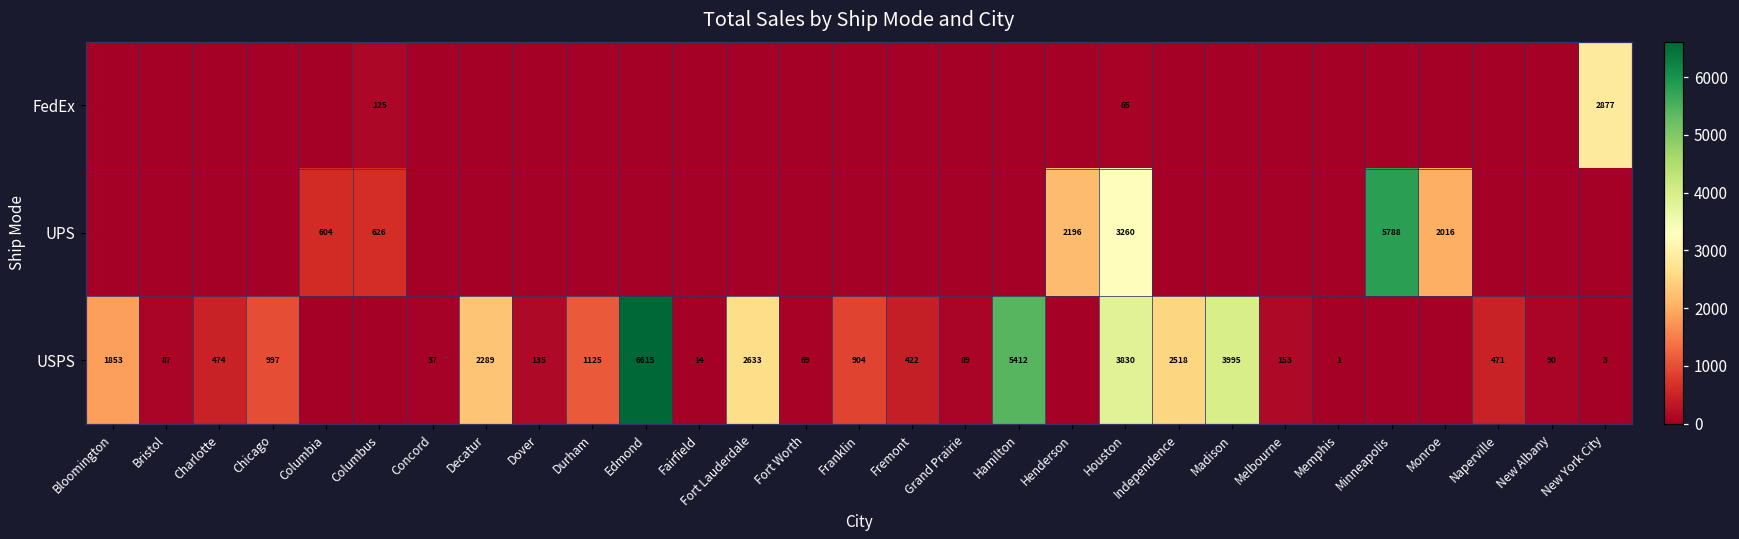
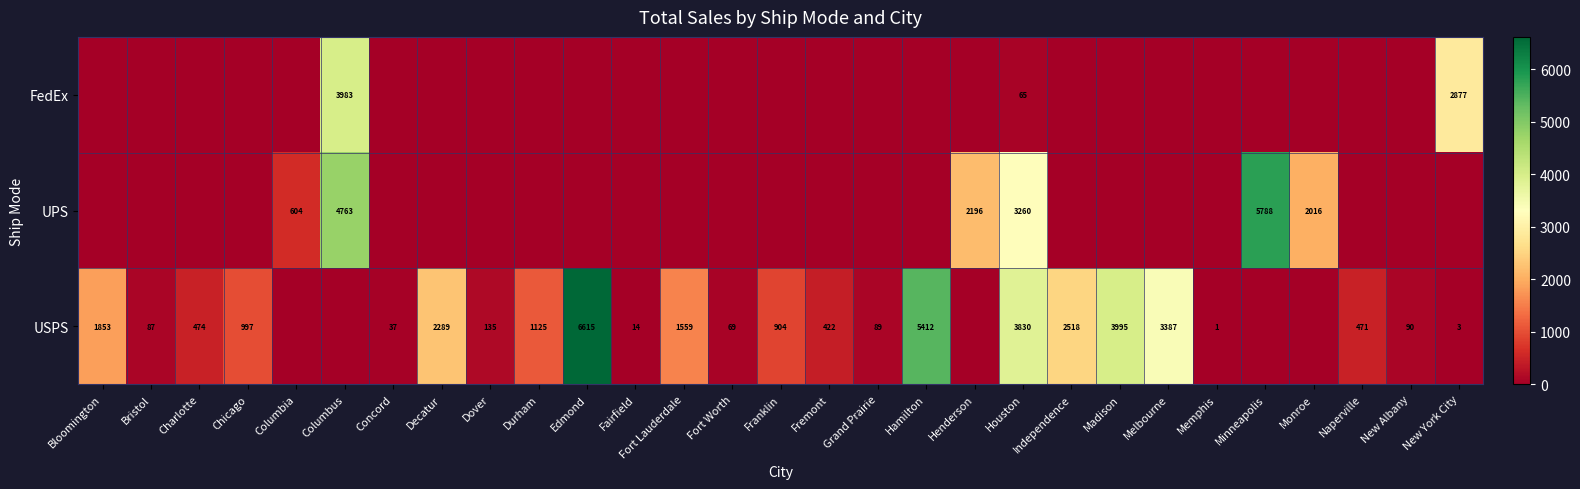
FedEx, Columbus: 125 -> 3983
UPS, Columbus: 626 -> 4763
USPS, Fort Lauderdale: 2633 -> 1559
USPS, Melbourne: 153 -> 3387
